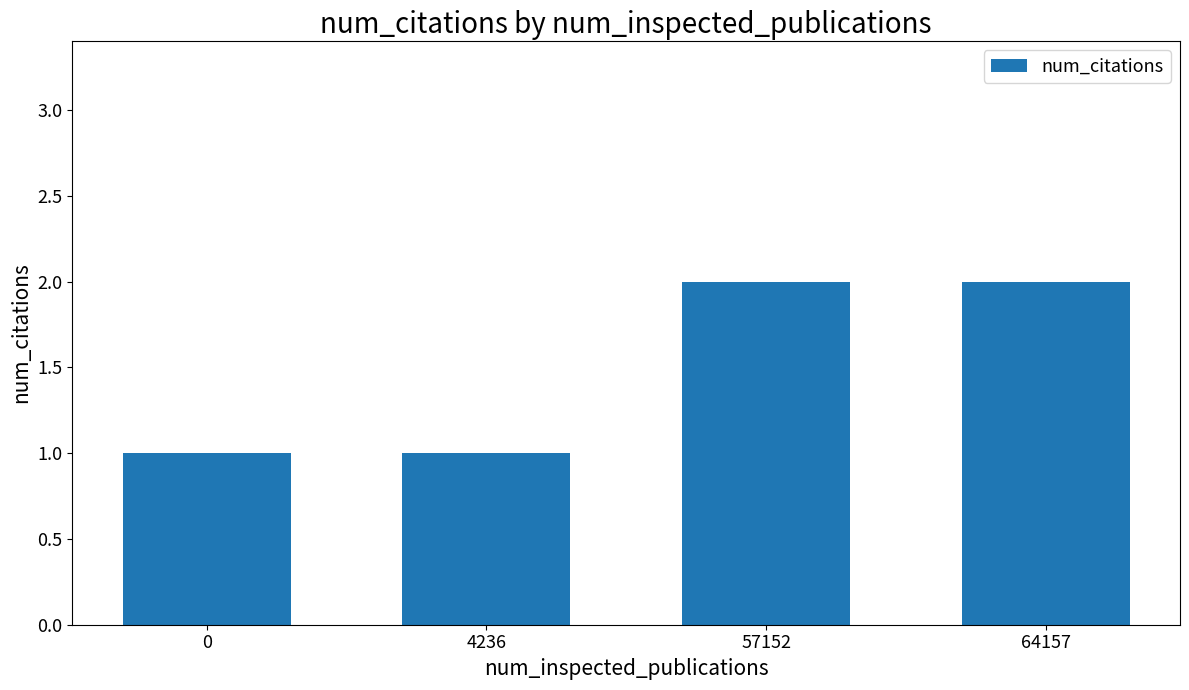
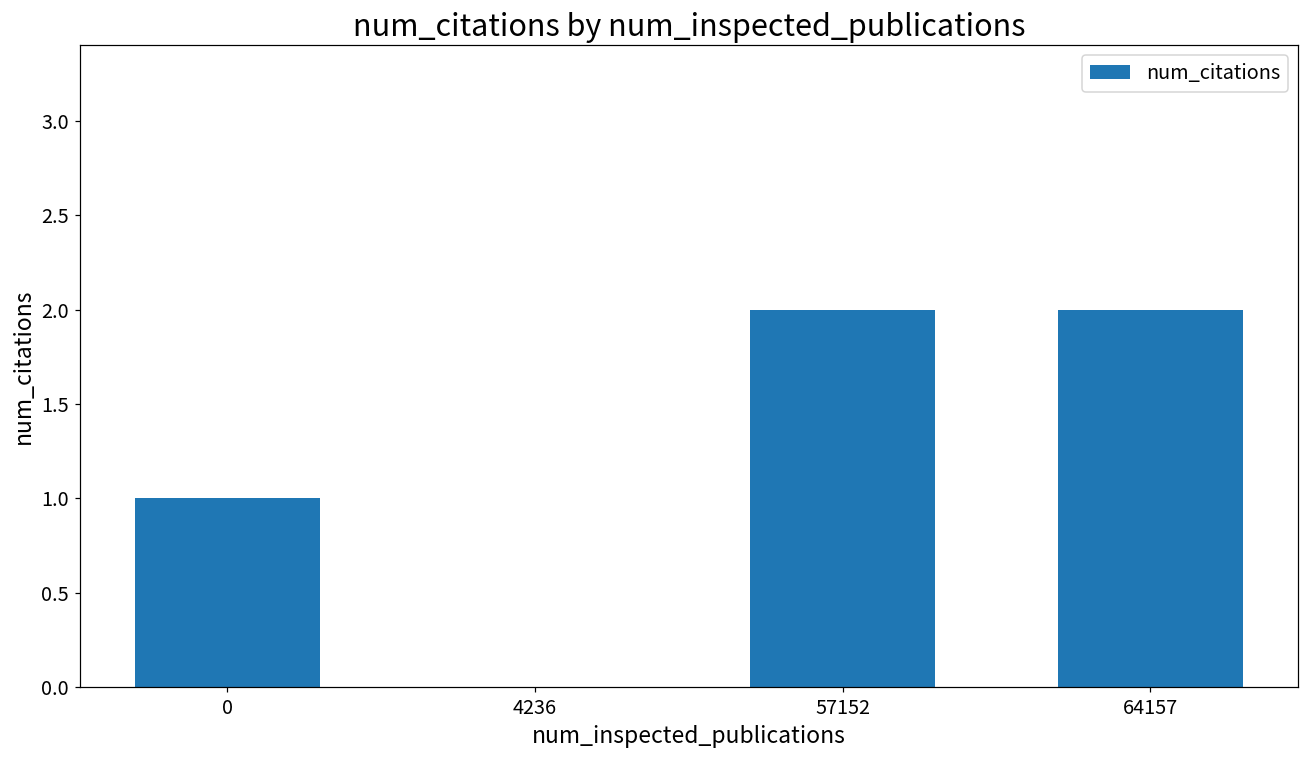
4236: 1 -> 0
